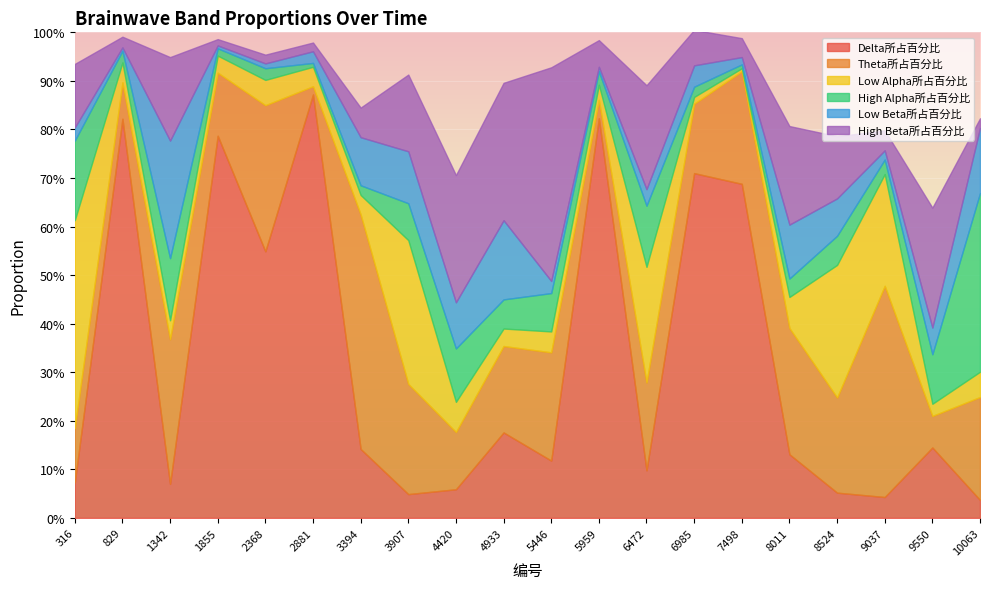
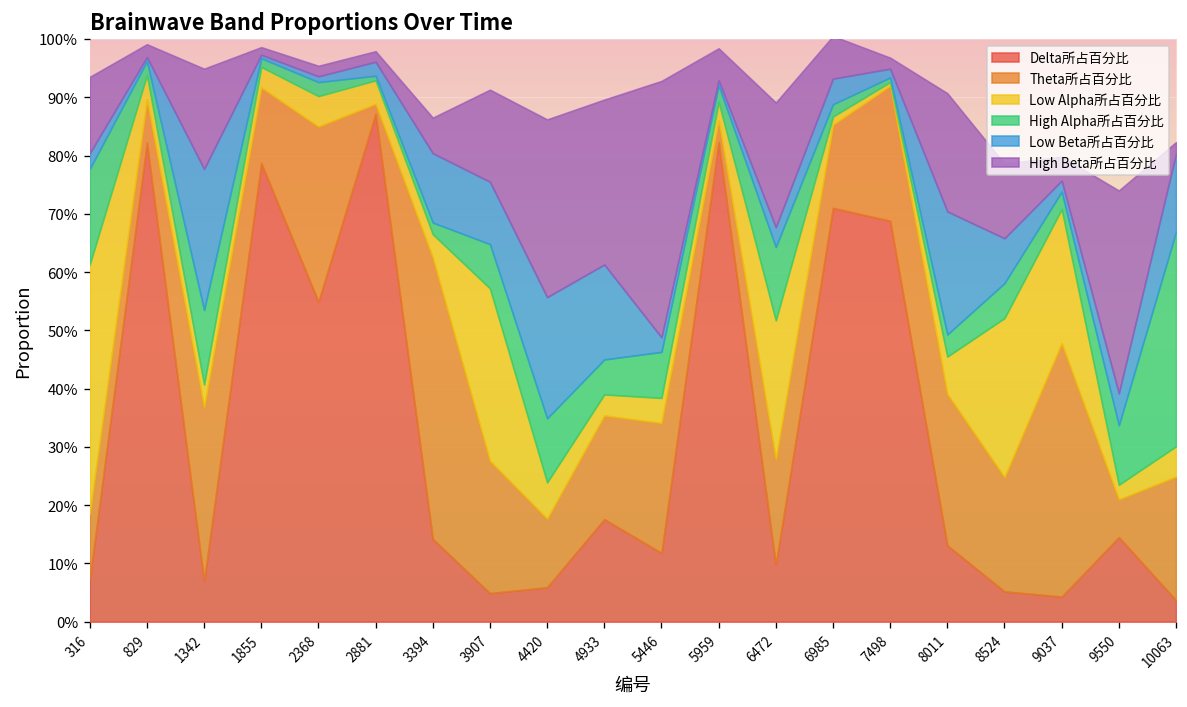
Low Beta所占百分比, 3394: 10% -> 12%
Low Beta所占百分比, 4420: 9% -> 21%
High Beta所占百分比, 4420: 26% -> 30%
High Beta所占百分比, 7498: 4% -> 2%
Low Beta所占百分比, 8011: 11% -> 21%
High Beta所占百分比, 9550: 25% -> 35%
